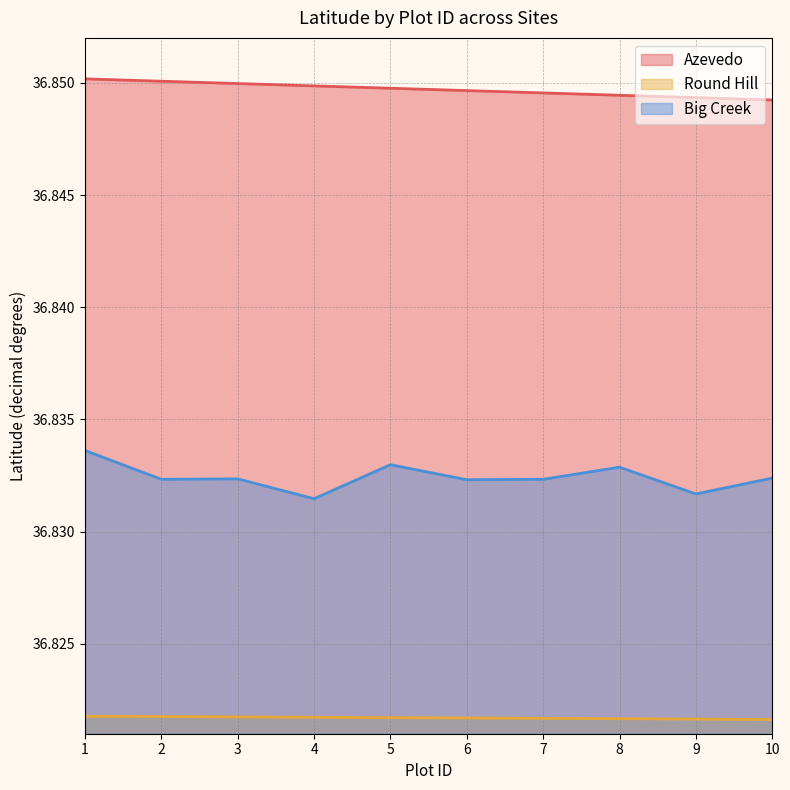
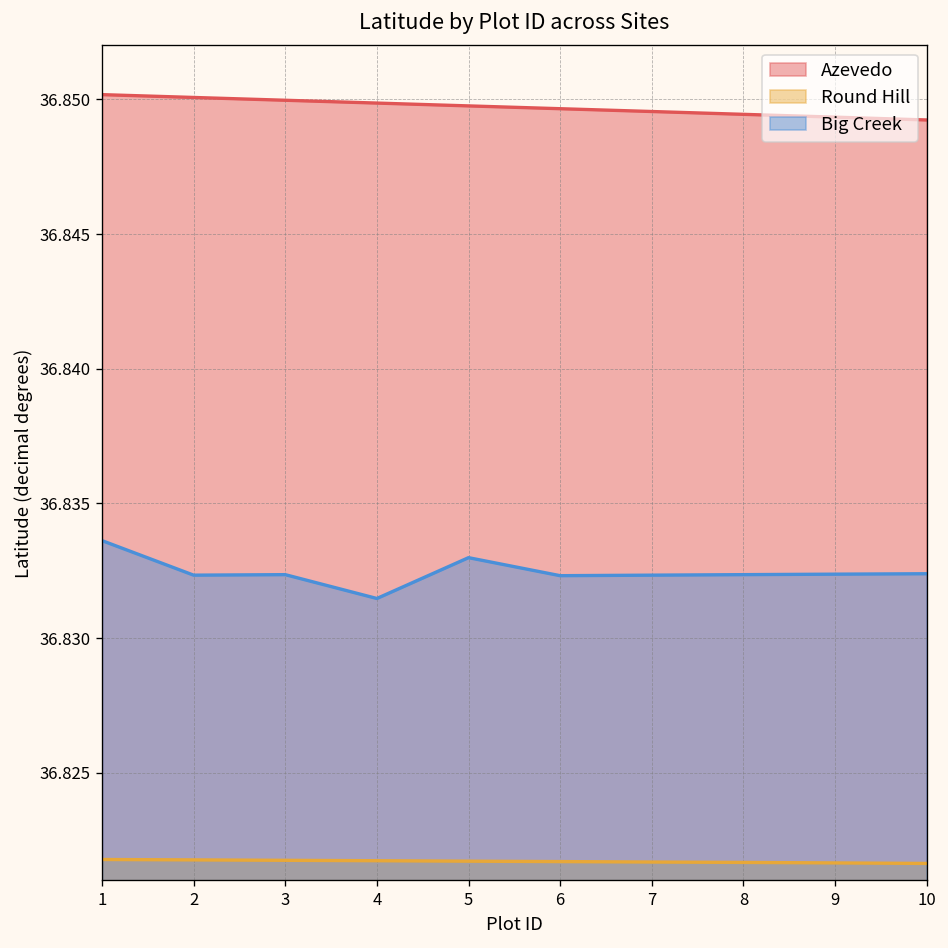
Big Creek, 8: 36.8329 -> 36.8324
Big Creek, 9: 36.8317 -> 36.8324
